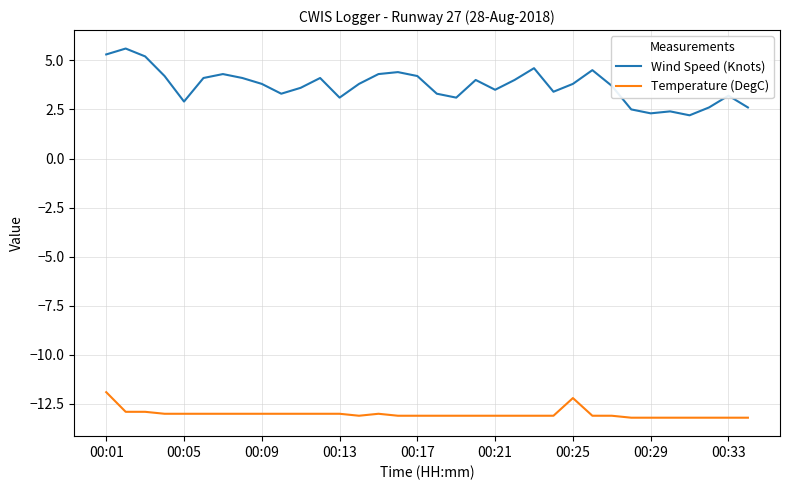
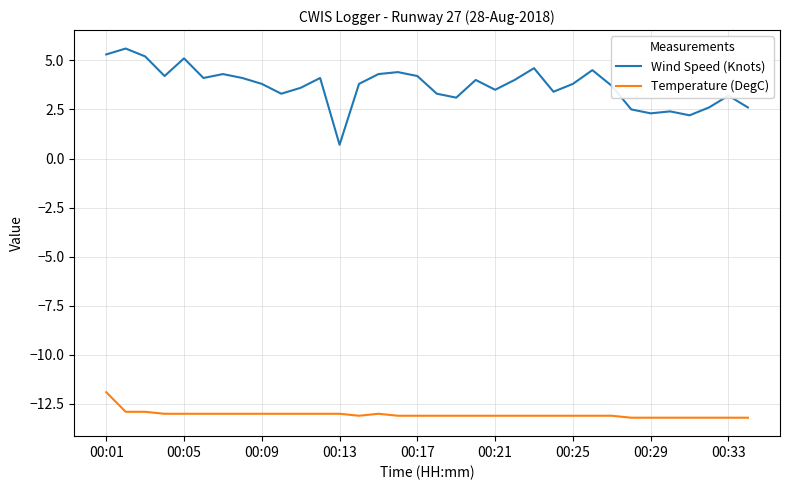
Wind Speed (Knots), 00:05: 2.9 -> 5.1
Wind Speed (Knots), 00:13: 3.1 -> 0.7
Temperature (DegC), 00:25: -12.2 -> -13.1
